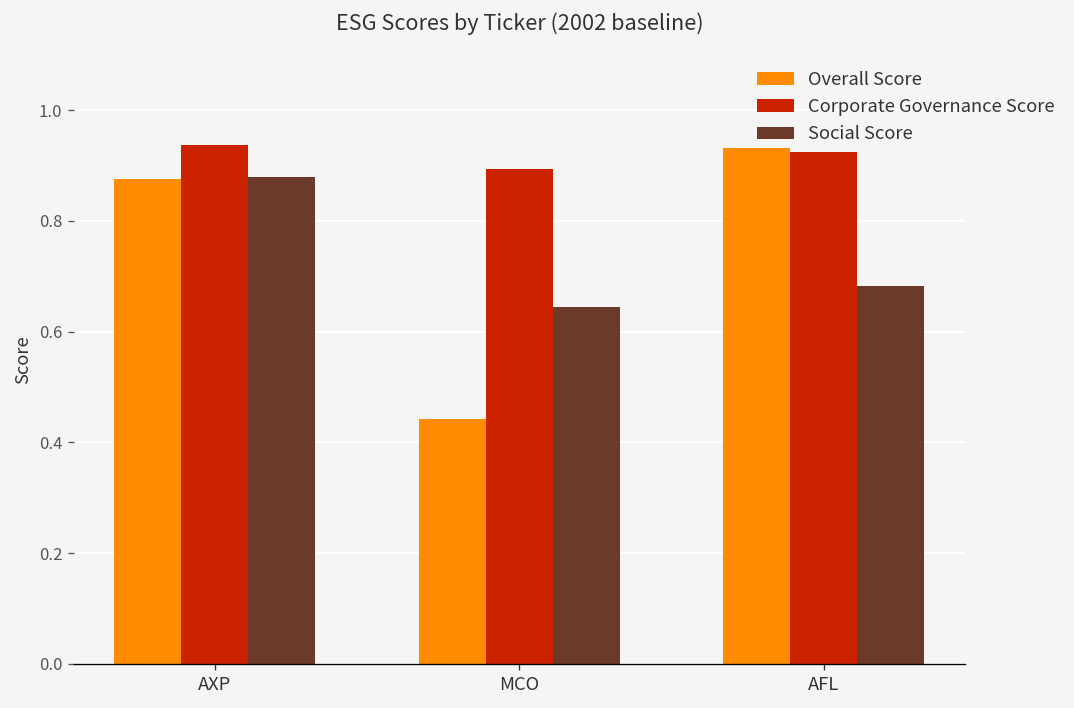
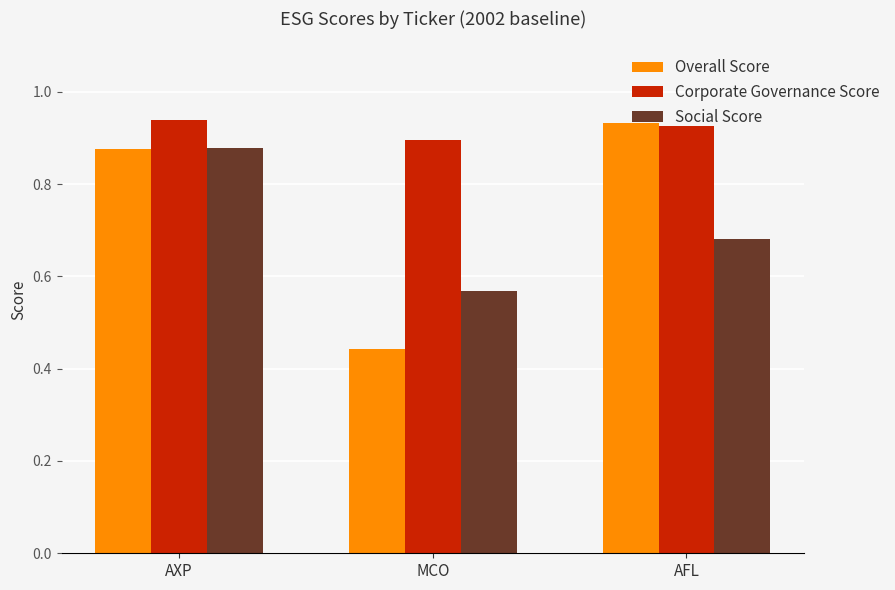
Social Score, MCO: 0.64 -> 0.57
